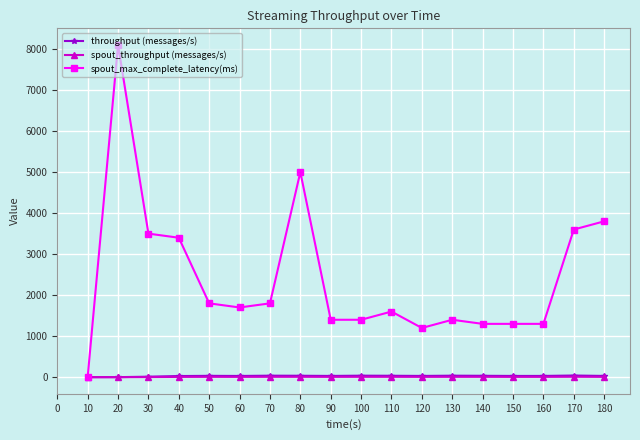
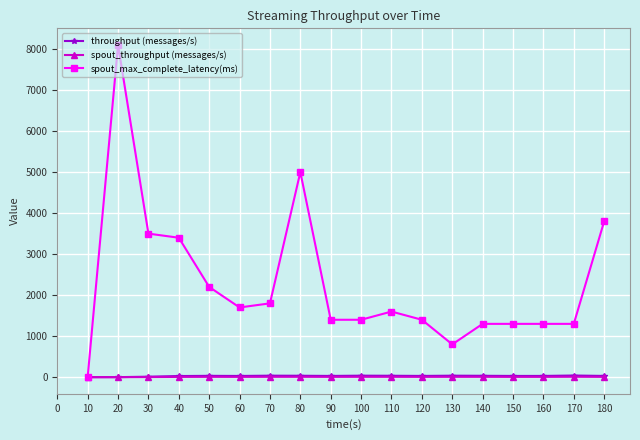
spout_max_complete_latency(ms), 50: 1800 -> 2200
spout_max_complete_latency(ms), 120: 1200 -> 1400
spout_max_complete_latency(ms), 130: 1400 -> 800
spout_max_complete_latency(ms), 170: 3600 -> 1300
